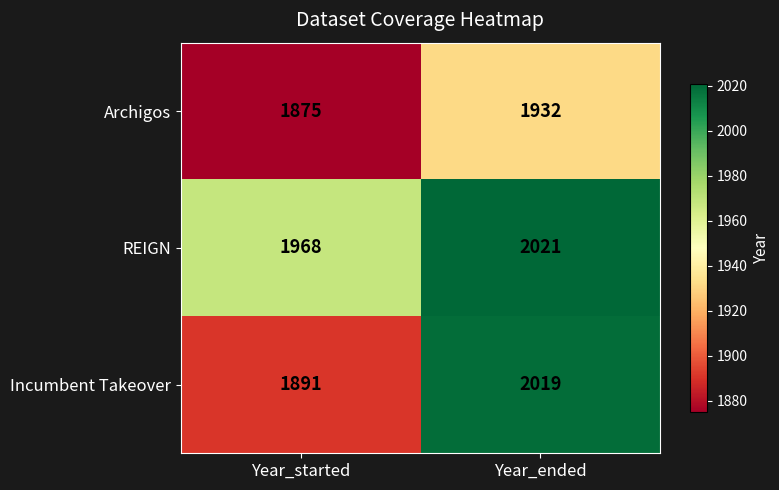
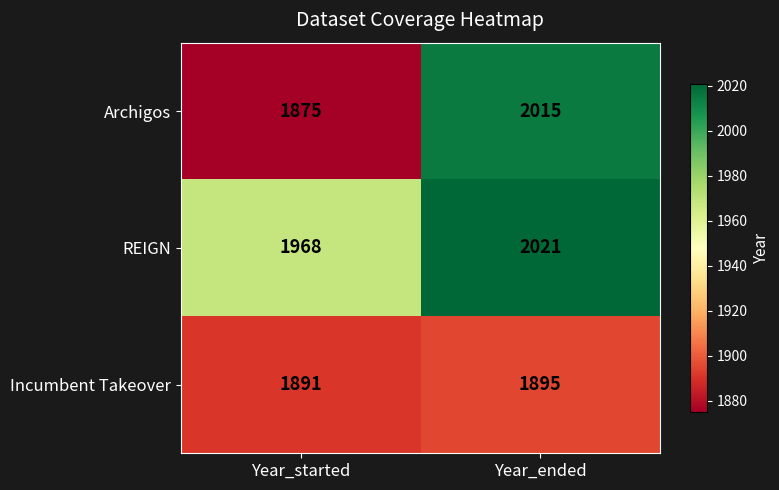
Archigos, Year_ended: 1932 -> 2015
Incumbent Takeover, Year_ended: 2019 -> 1895
